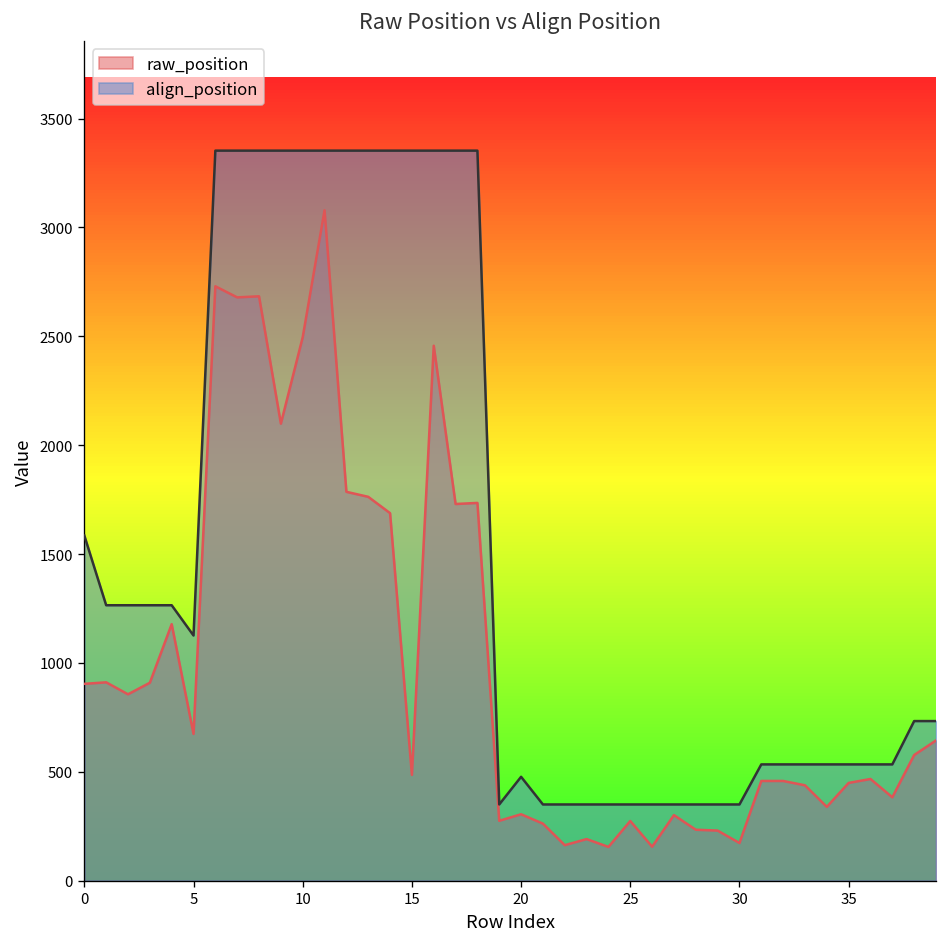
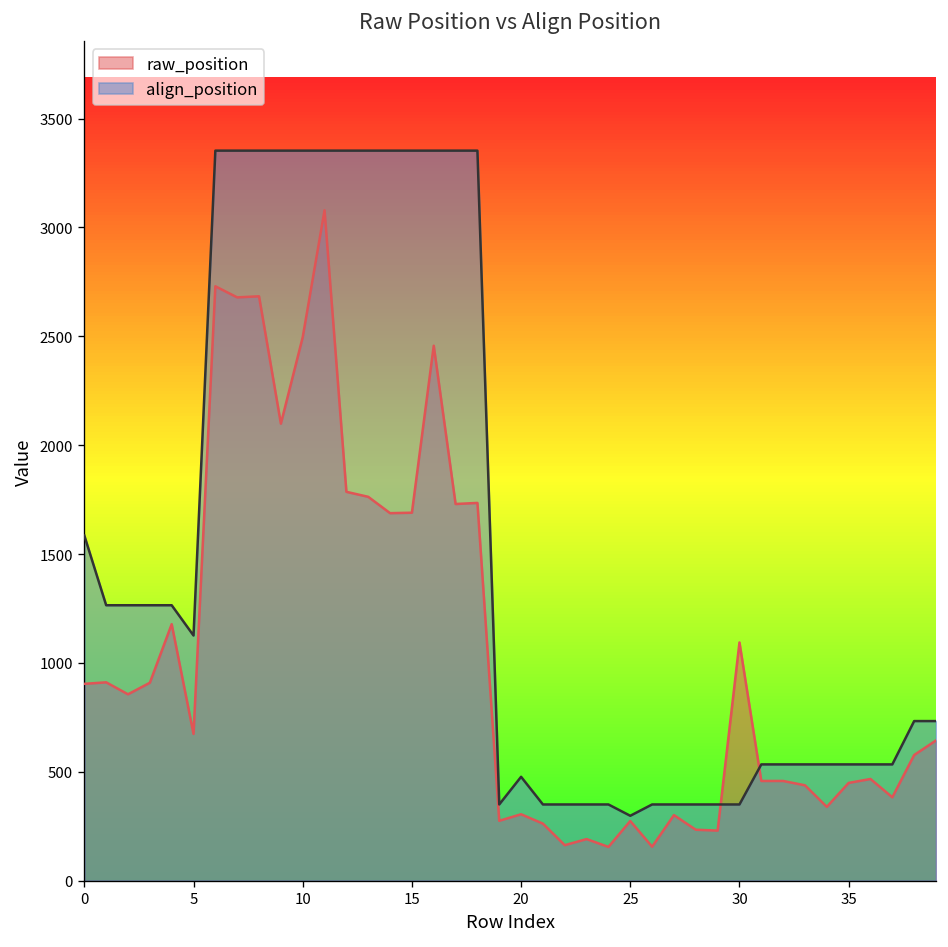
raw_position, 15: 490 -> 1690
align_position, 25: 350 -> 300
raw_position, 30: 170 -> 1090
